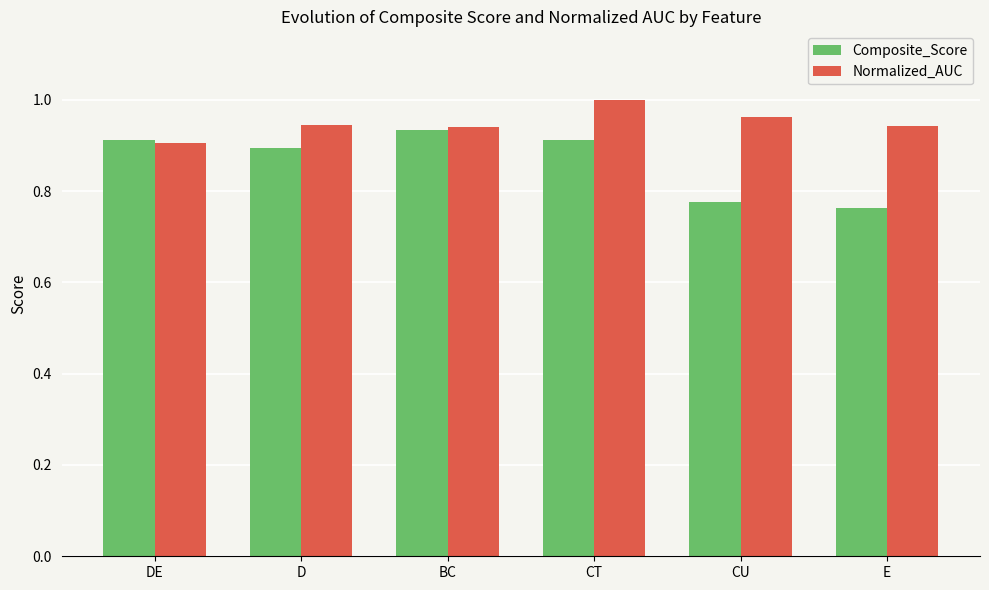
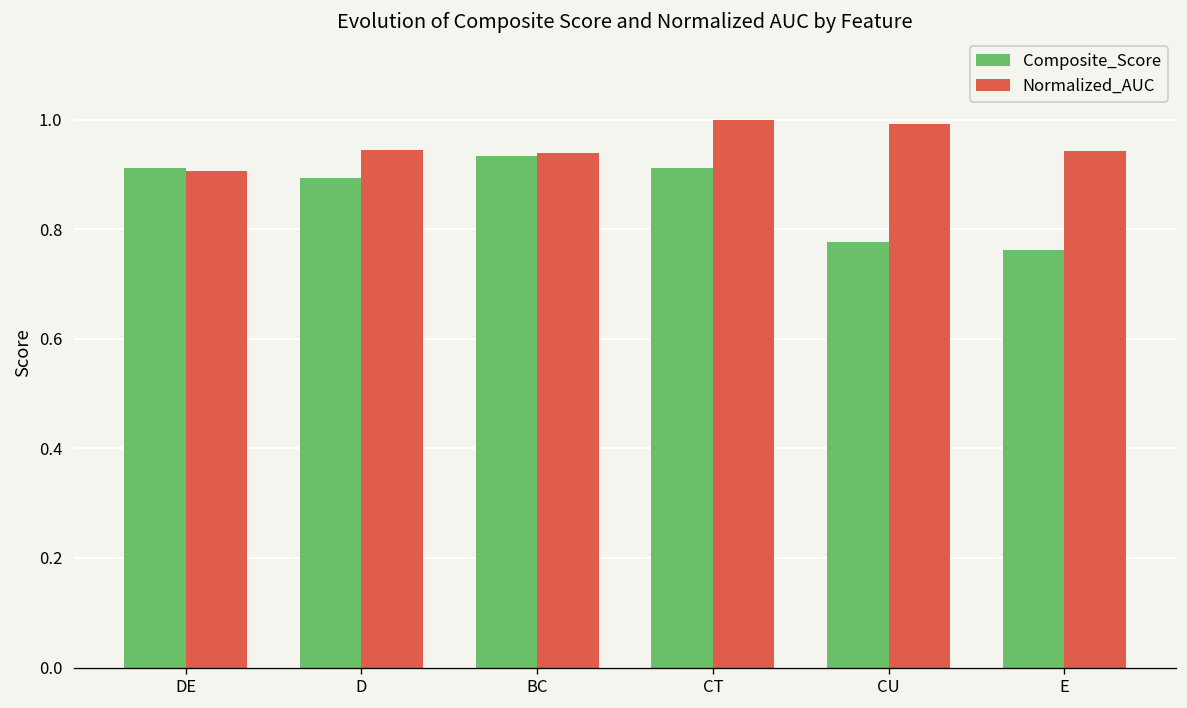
Normalized_AUC, CU: 0.96 -> 0.99
